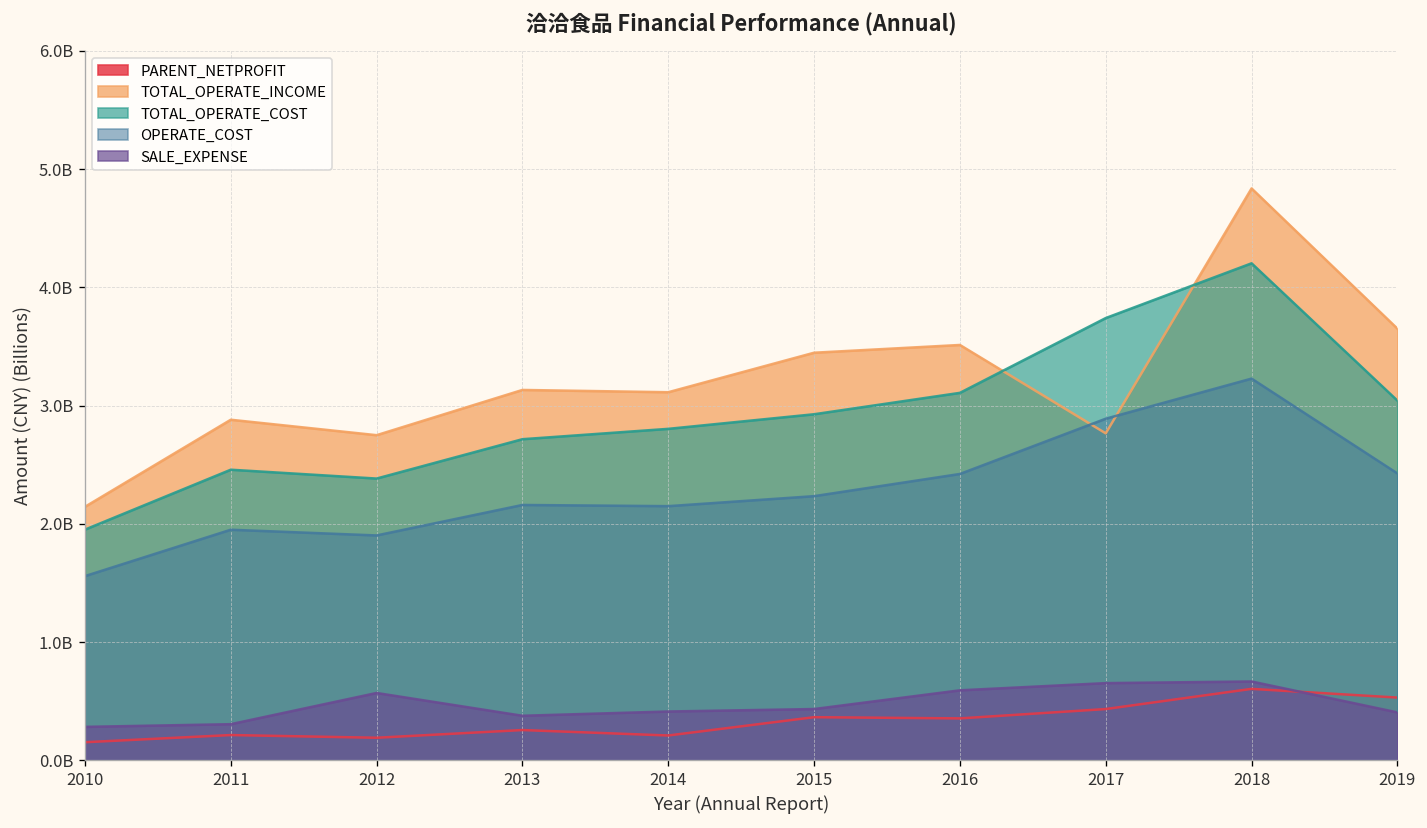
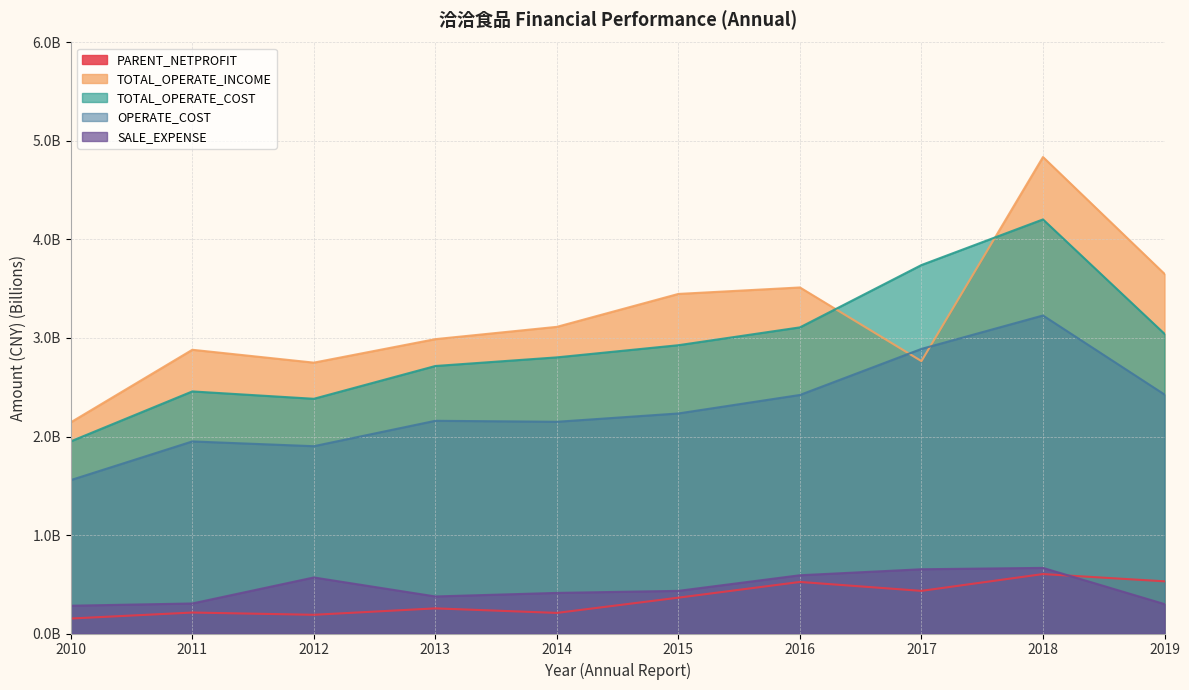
TOTAL_OPERATE_INCOME, 2013: 3100000000 -> 3000000000
PARENT_NETPROFIT, 2016: 400000000 -> 500000000
SALE_EXPENSE, 2019: 400000000 -> 300000000
